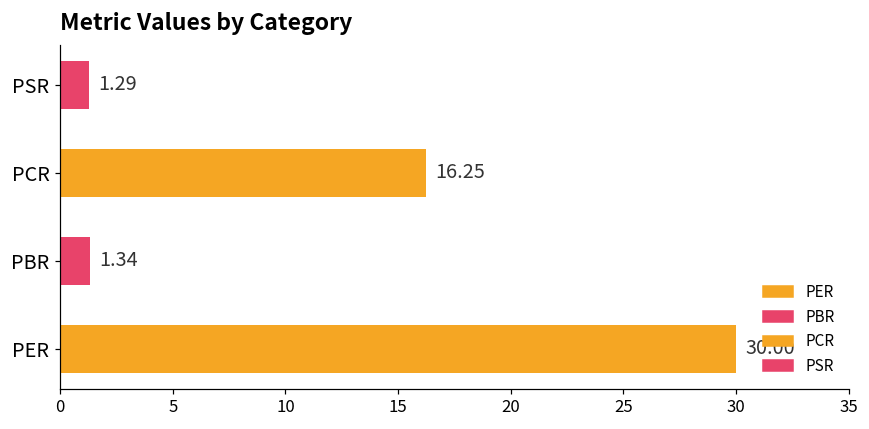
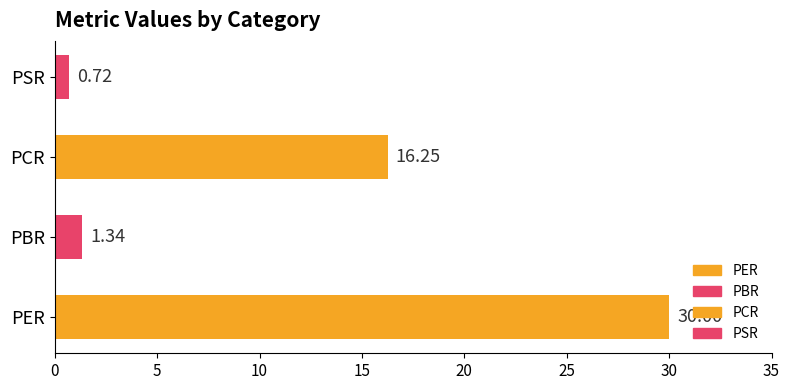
PSR: 1.29 -> 0.72
